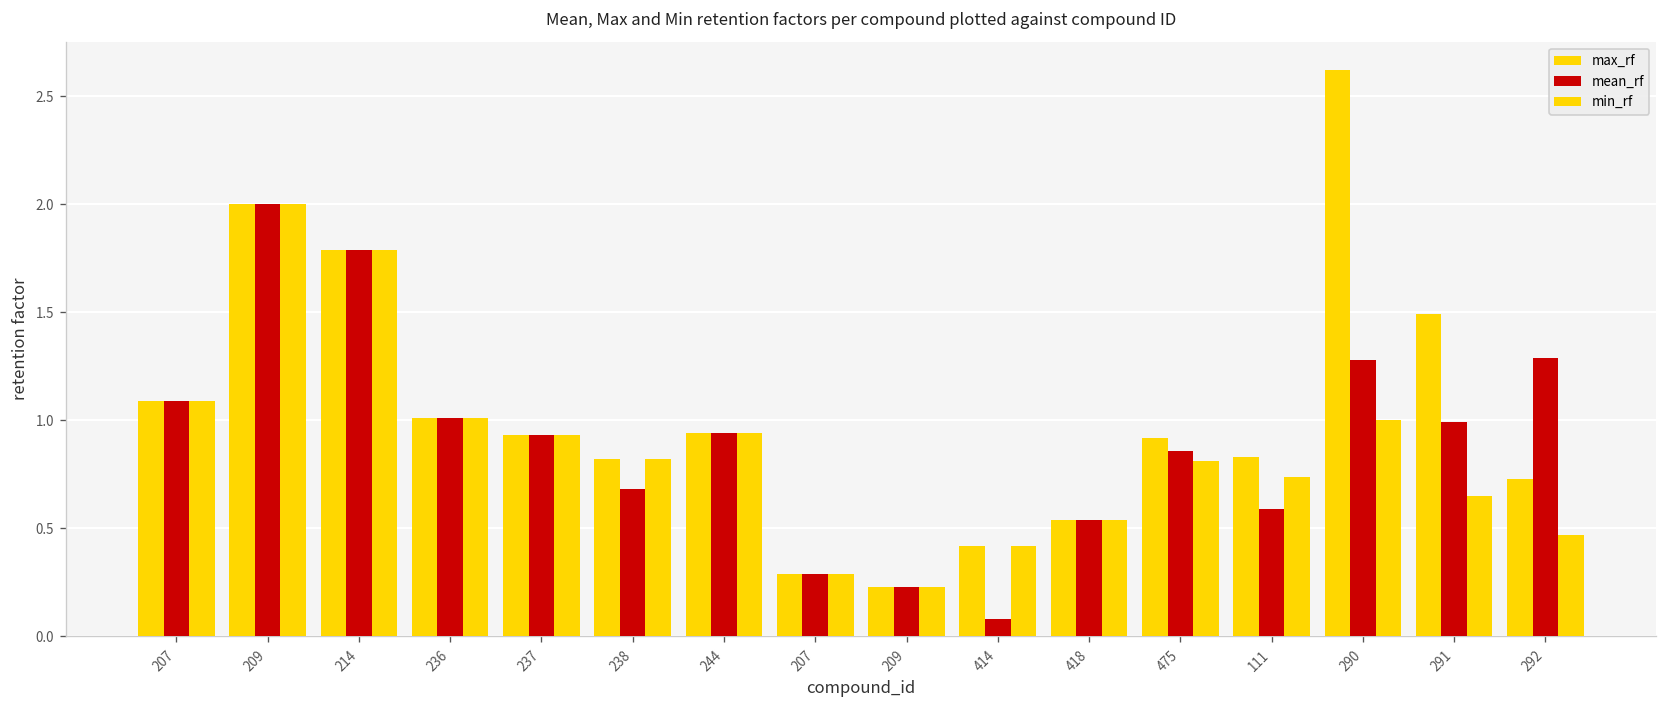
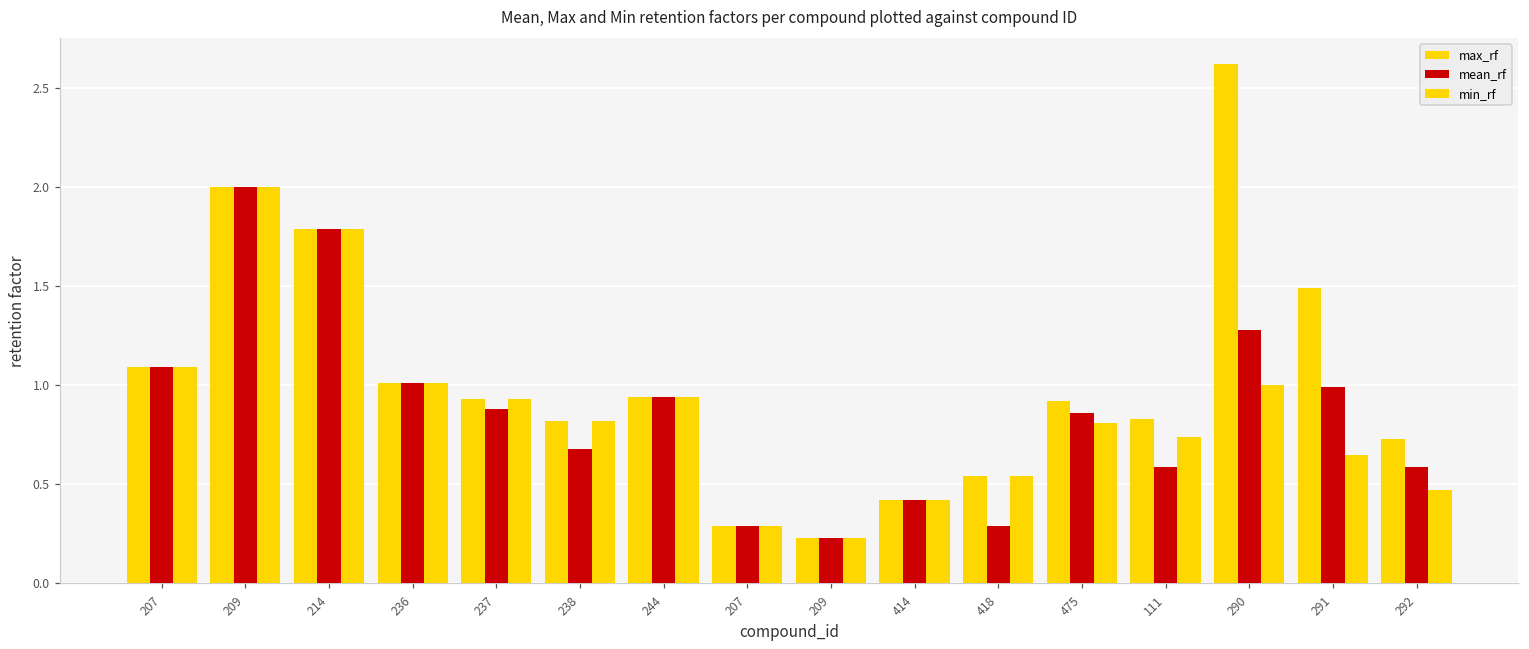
mean_rf, 237: 0.93 -> 0.88
mean_rf, 414: 0.08 -> 0.42
mean_rf, 418: 0.54 -> 0.29
mean_rf, 292: 1.29 -> 0.59
